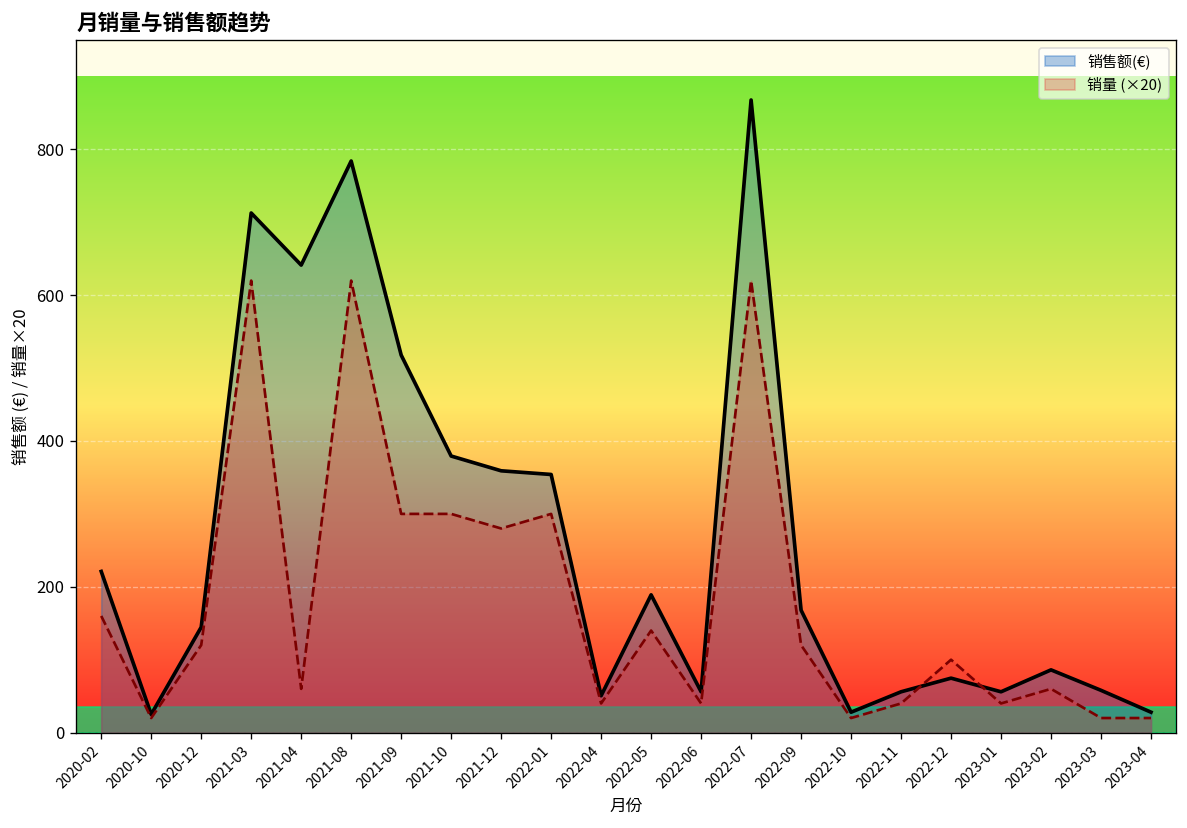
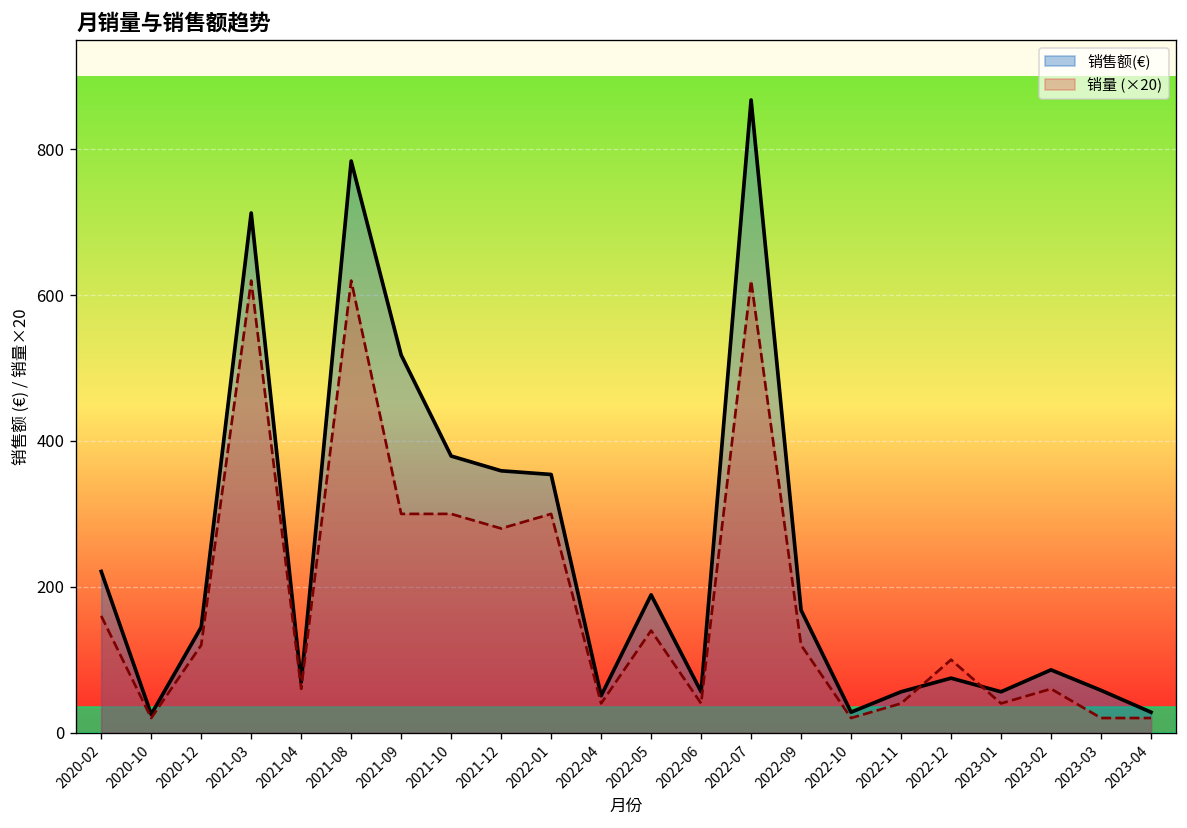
销售额(€), 2021-04: 640 -> 70
